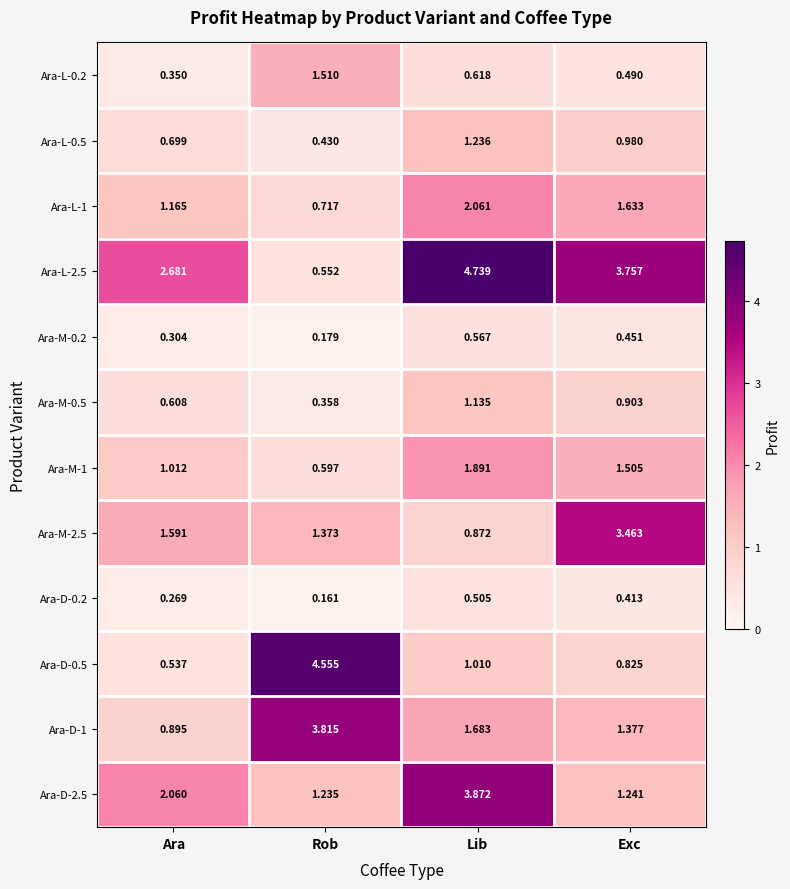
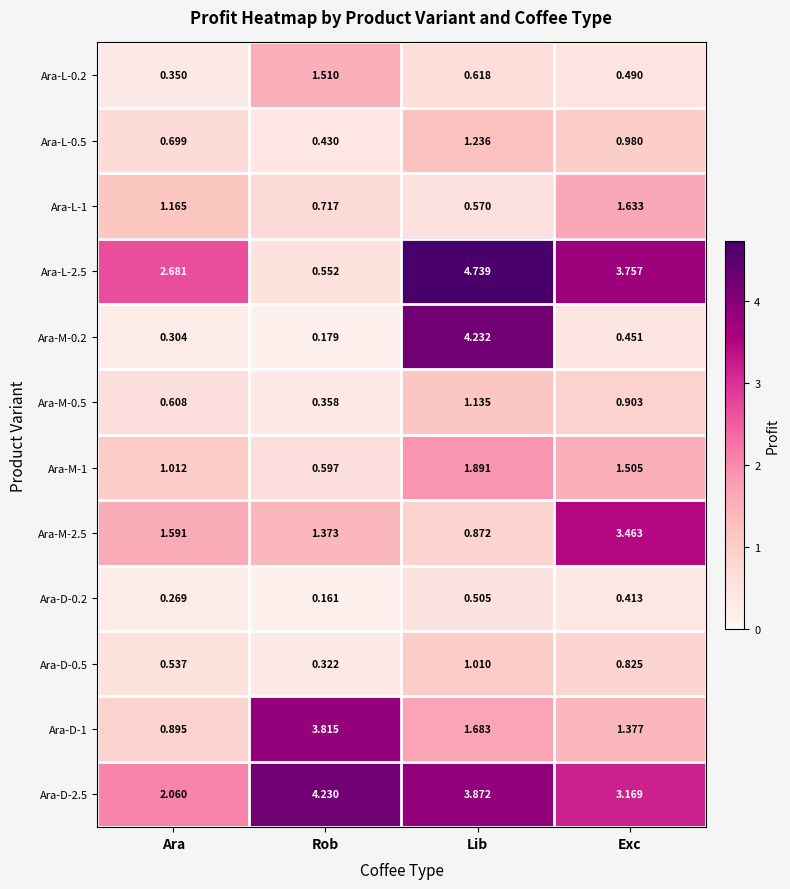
Ara-L-1, Lib: 2.061 -> 0.570
Ara-M-0.2, Lib: 0.567 -> 4.232
Ara-D-0.5, Rob: 4.555 -> 0.322
Ara-D-2.5, Rob: 1.235 -> 4.230
Ara-D-2.5, Exc: 1.241 -> 3.169
